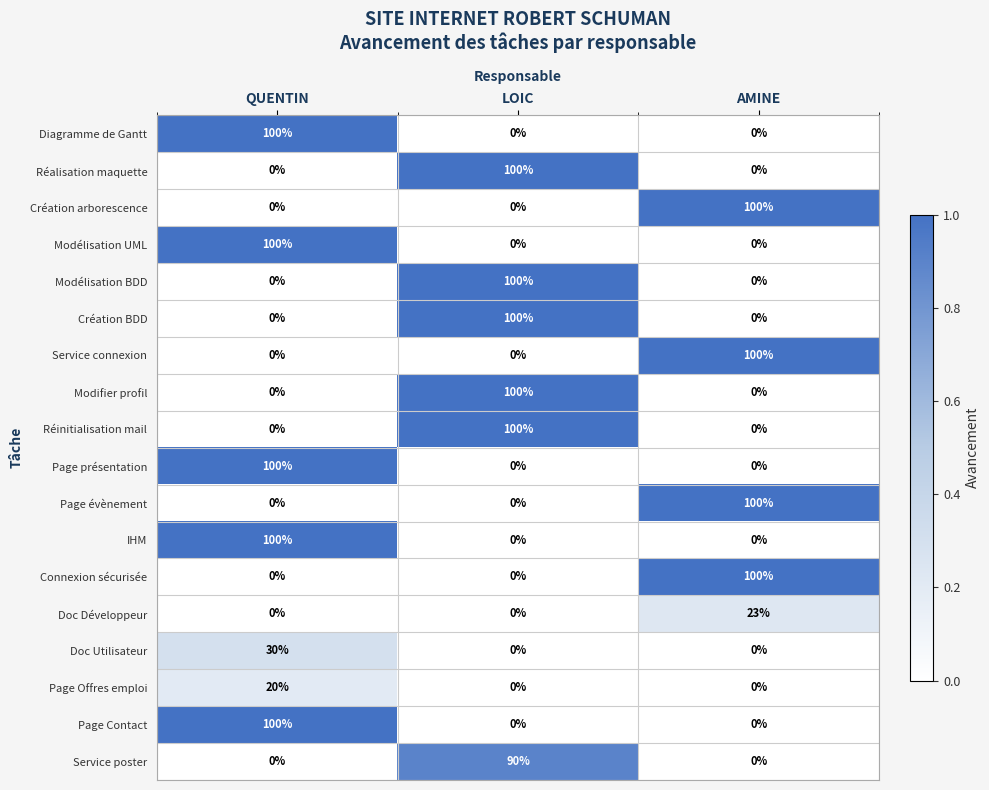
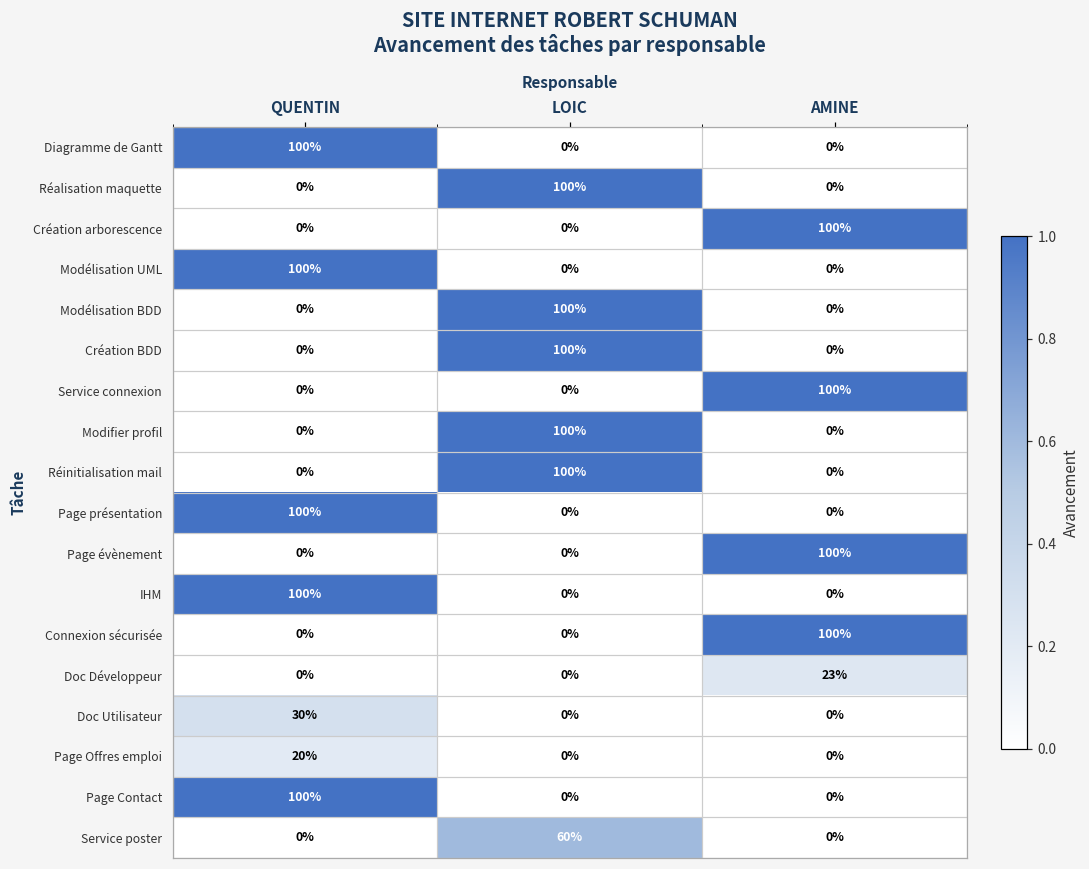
Service poster, LOIC: 90% -> 60%
